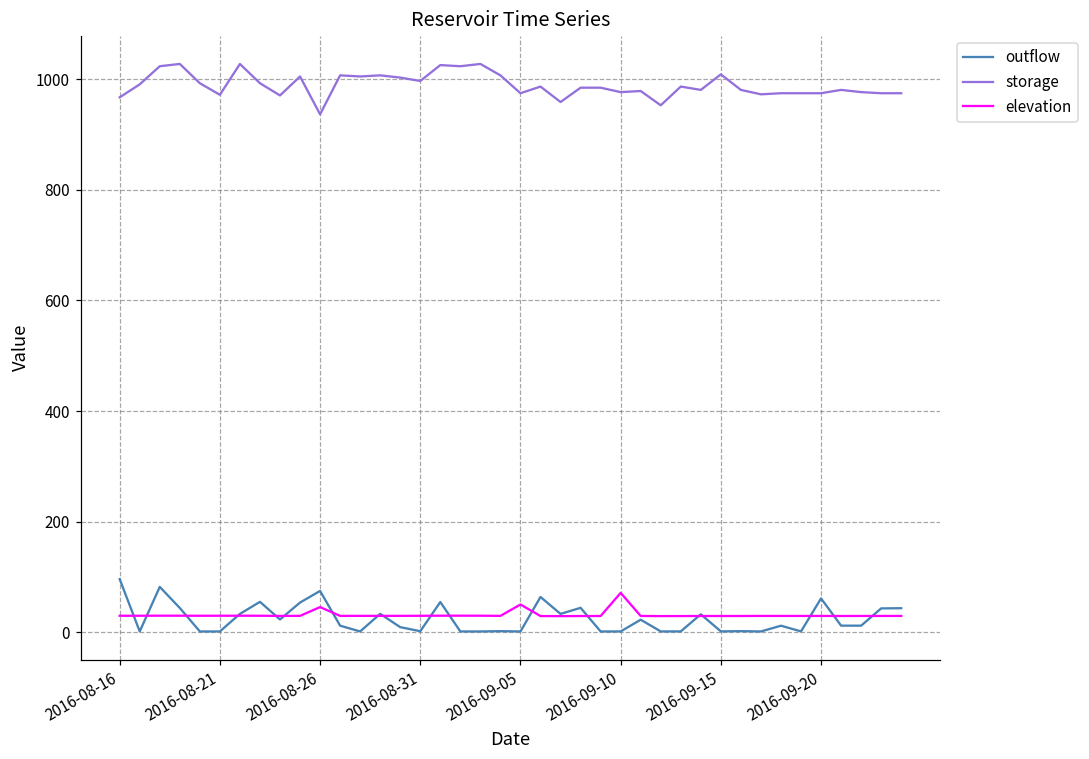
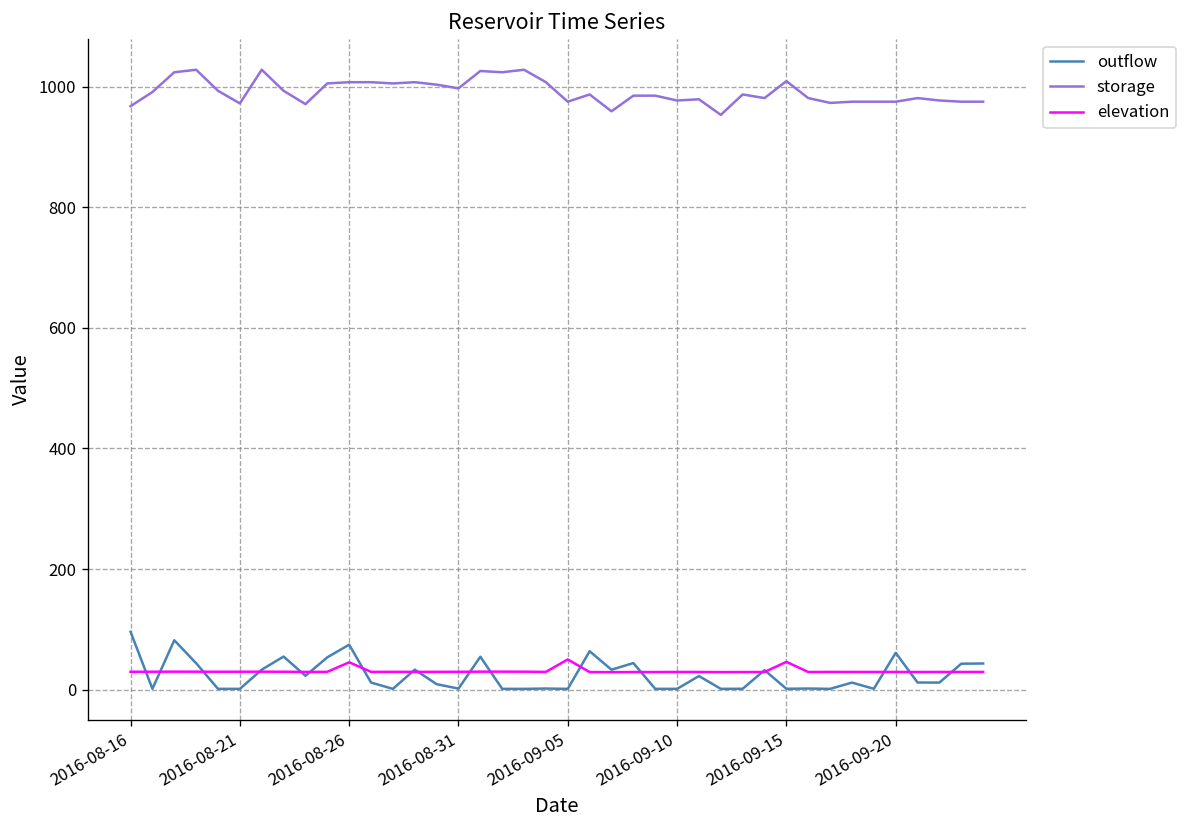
storage, 2016-08-26: 940 -> 1010
elevation, 2016-09-10: 70 -> 30
elevation, 2016-09-15: 30 -> 50
